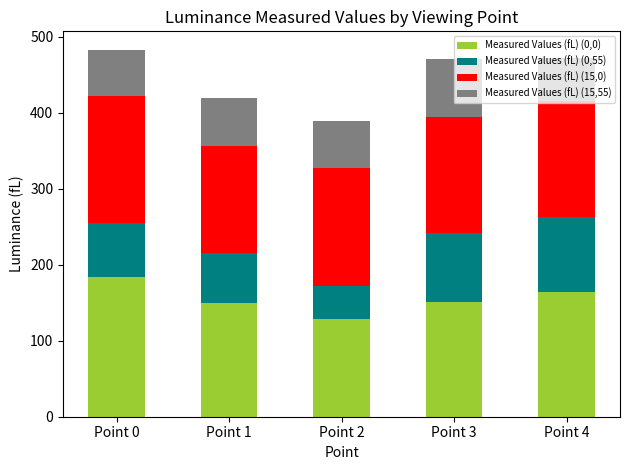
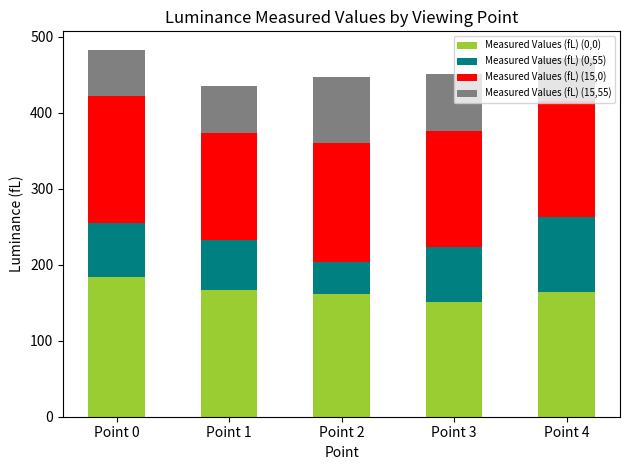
Measured Values (fL) (0,0), Point 1: 150 -> 170
Measured Values (fL) (0,0), Point 2: 130 -> 160
Measured Values (fL) (15,55), Point 2: 60 -> 90
Measured Values (fL) (0,55), Point 3: 90 -> 70
